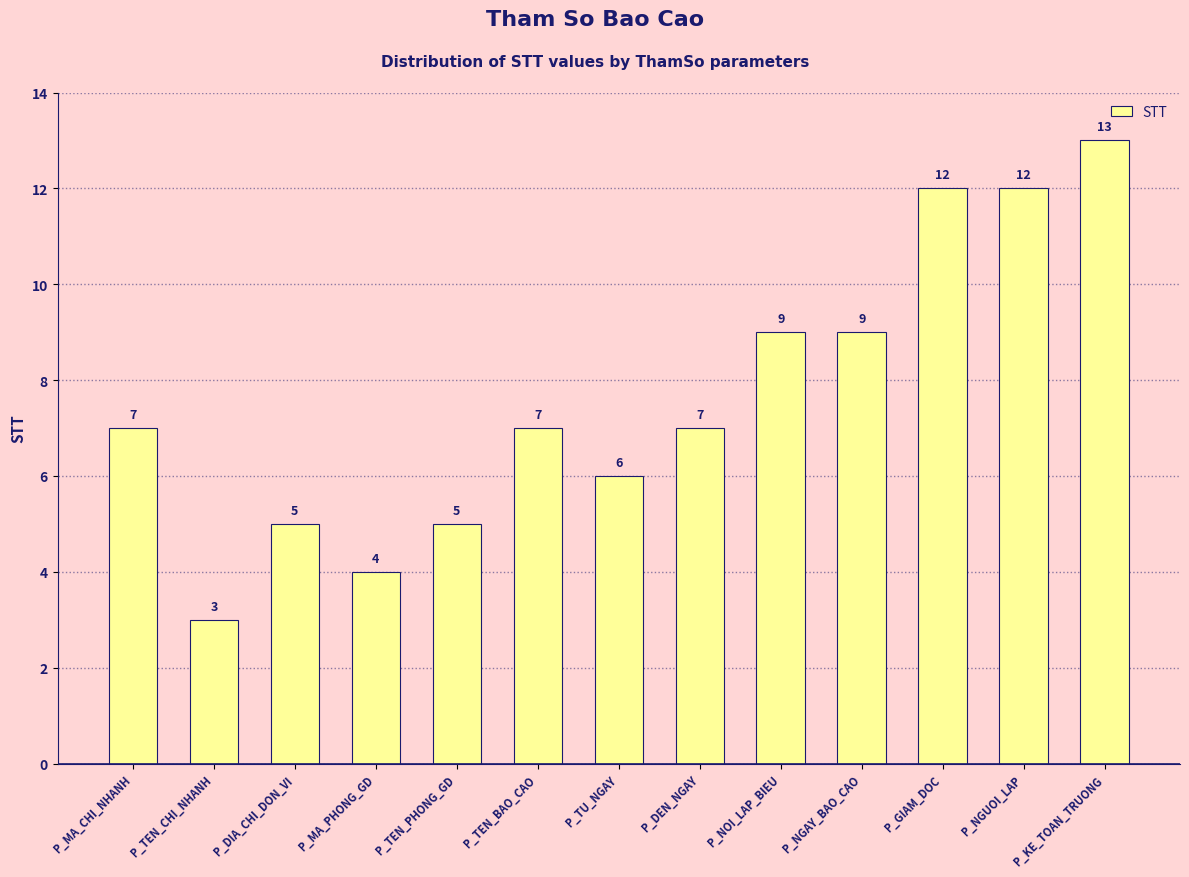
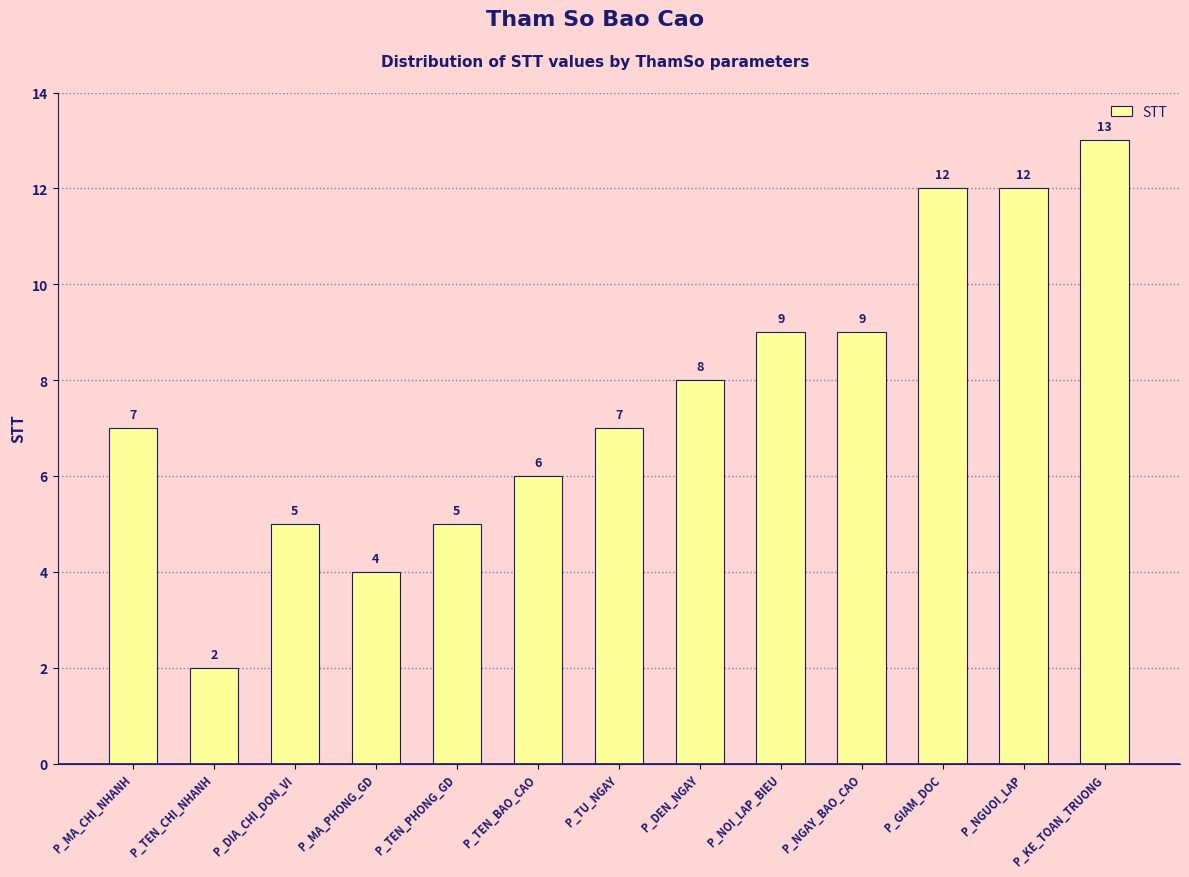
P_TEN_CHI_NHANH: 3 -> 2
P_TEN_BAO_CAO: 7 -> 6
P_TU_NGAY: 6 -> 7
P_DEN_NGAY: 7 -> 8
